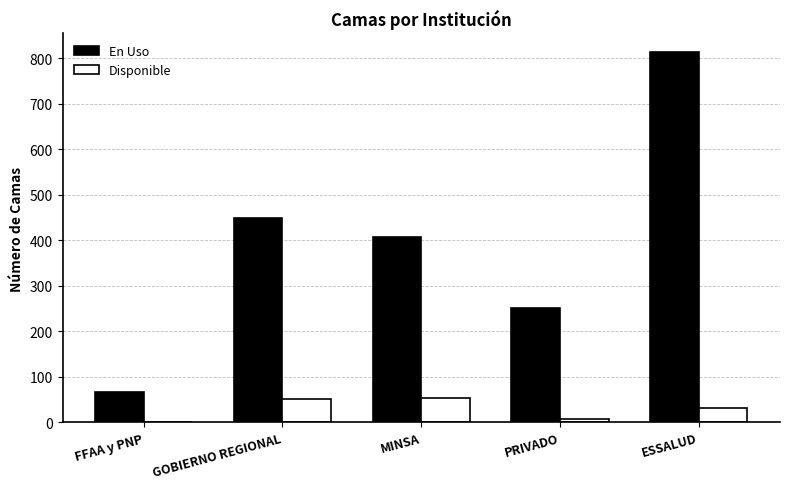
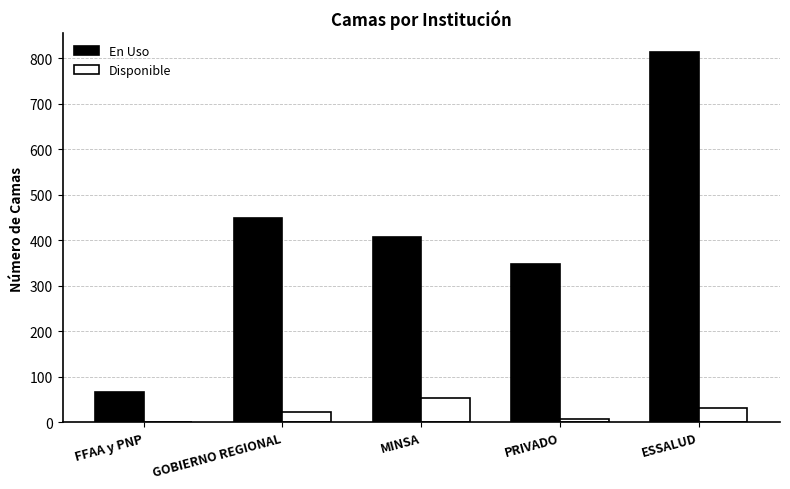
Disponible, GOBIERNO REGIONAL: 50 -> 20
En Uso, PRIVADO: 250 -> 350
